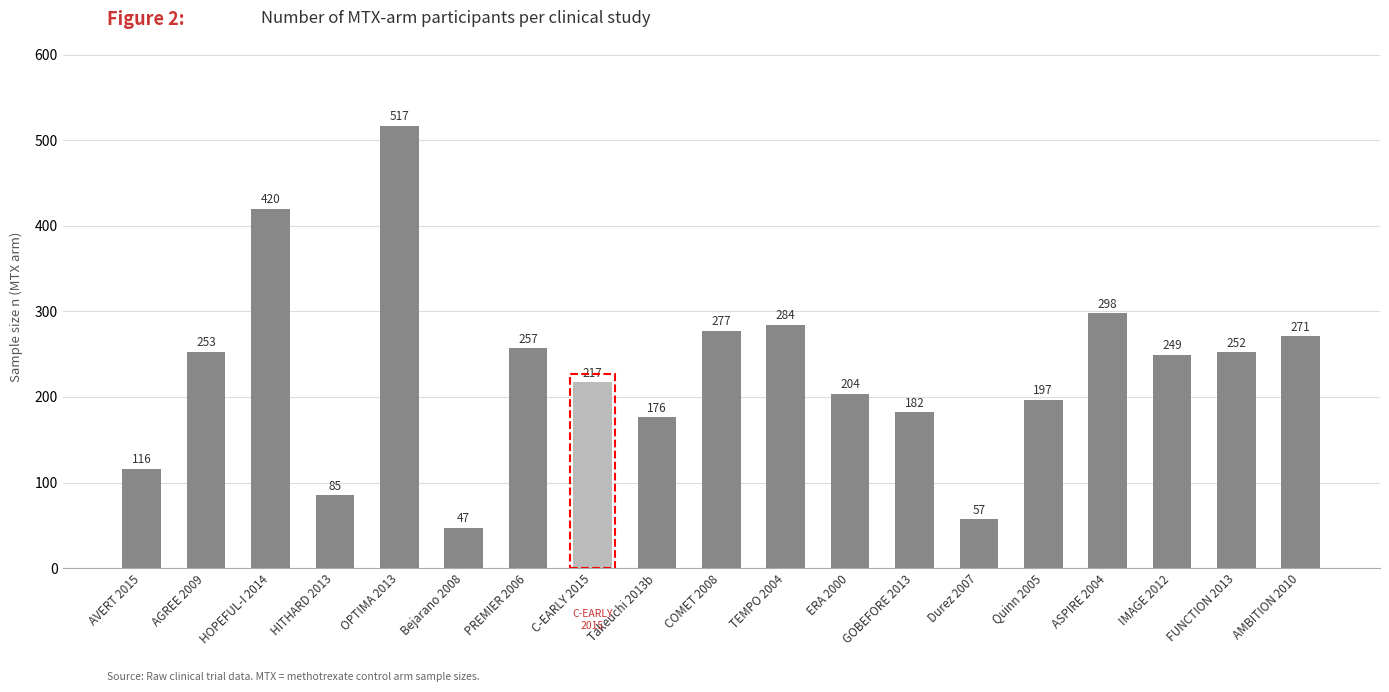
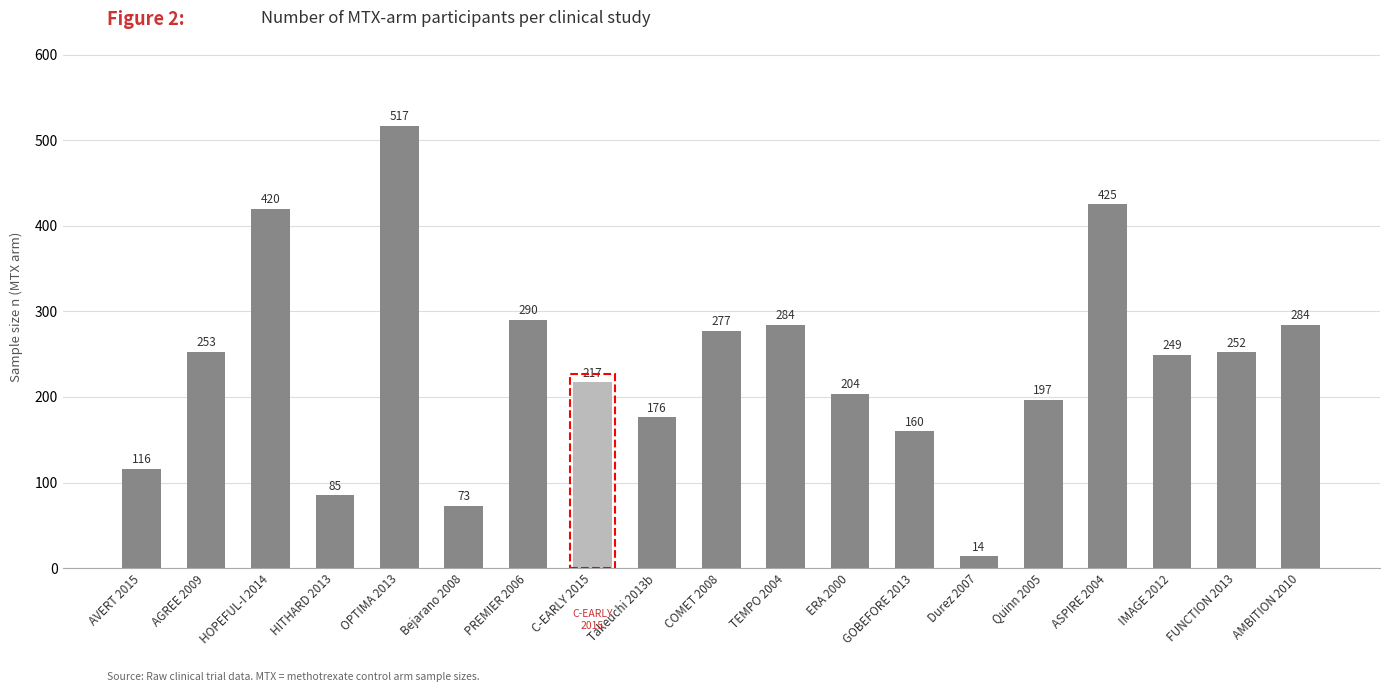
Bejarano 2008: 47 -> 73
PREMIER 2006: 257 -> 290
GOBEFORE 2013: 182 -> 160
Durez 2007: 57 -> 14
ASPIRE 2004: 298 -> 425
AMBITION 2010: 271 -> 284
